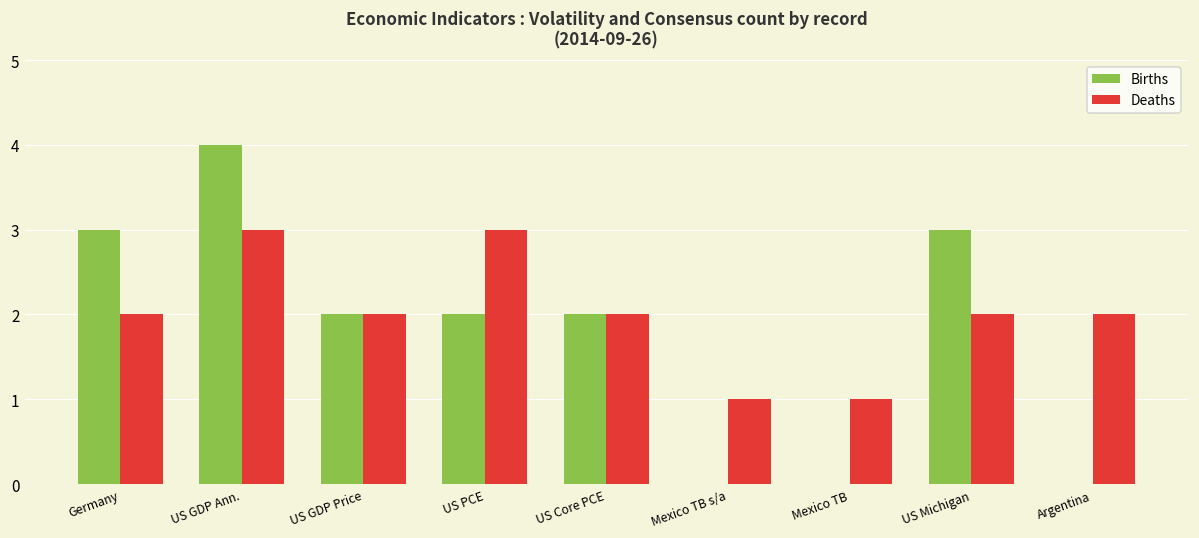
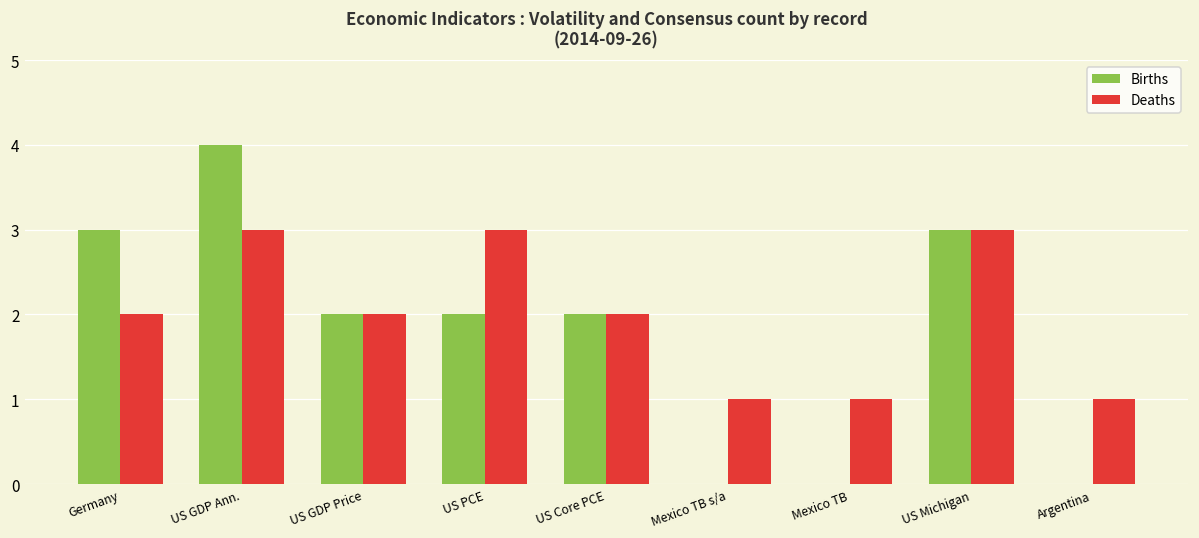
Deaths, US Michigan: 2 -> 3
Deaths, Argentina: 2 -> 1
